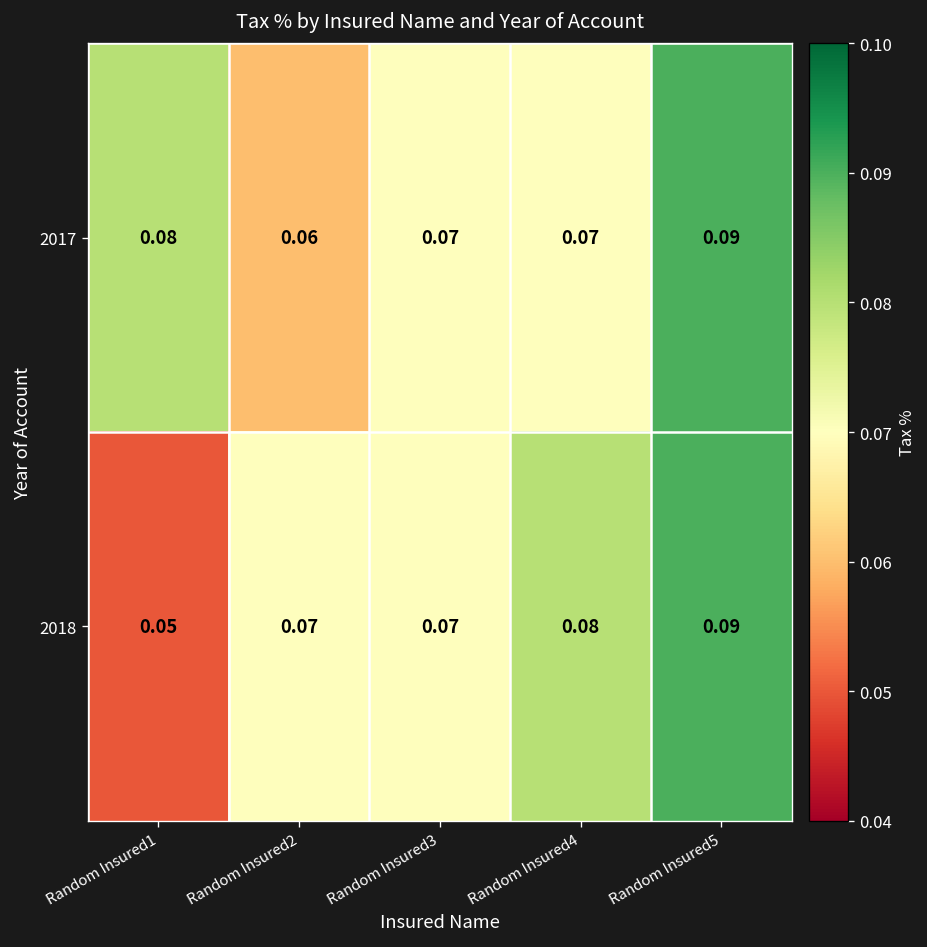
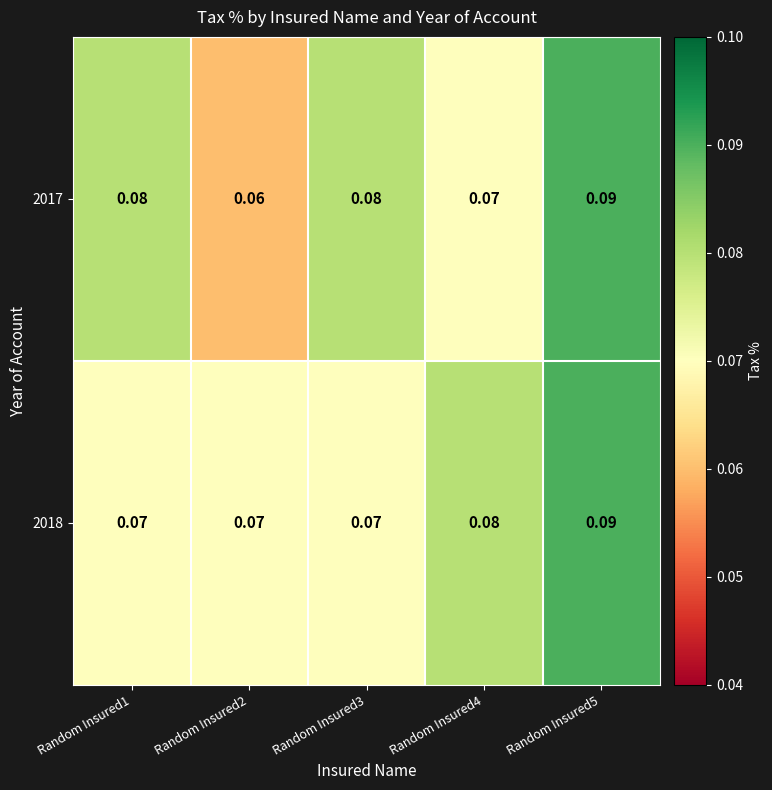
2017, Random Insured3: 0.07 -> 0.08
2018, Random Insured1: 0.05 -> 0.07
